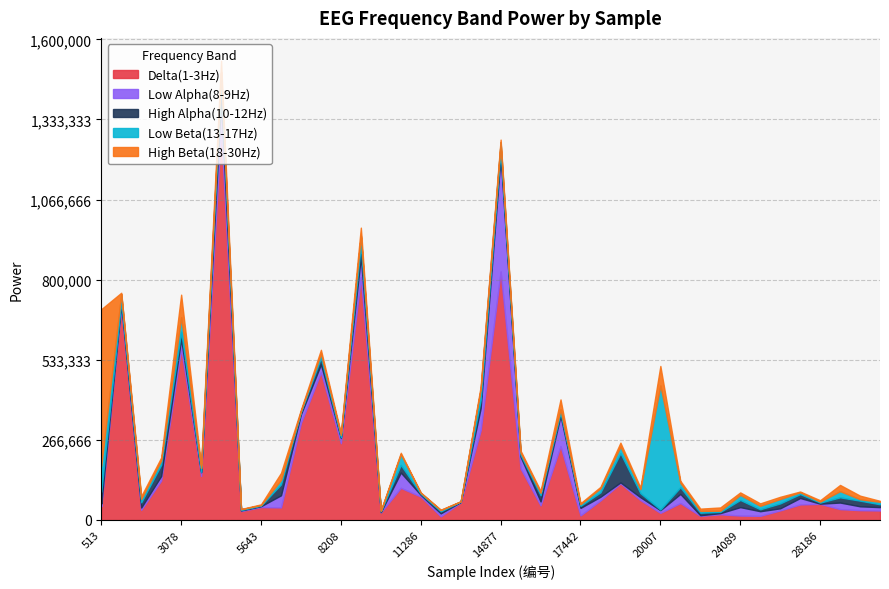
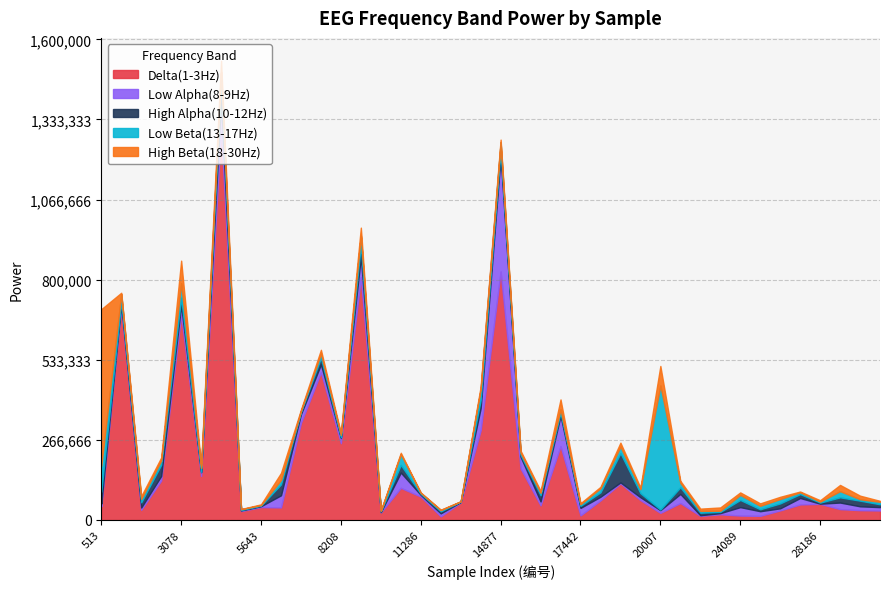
Delta(1-3Hz), 3078: 570,000 -> 680,000
